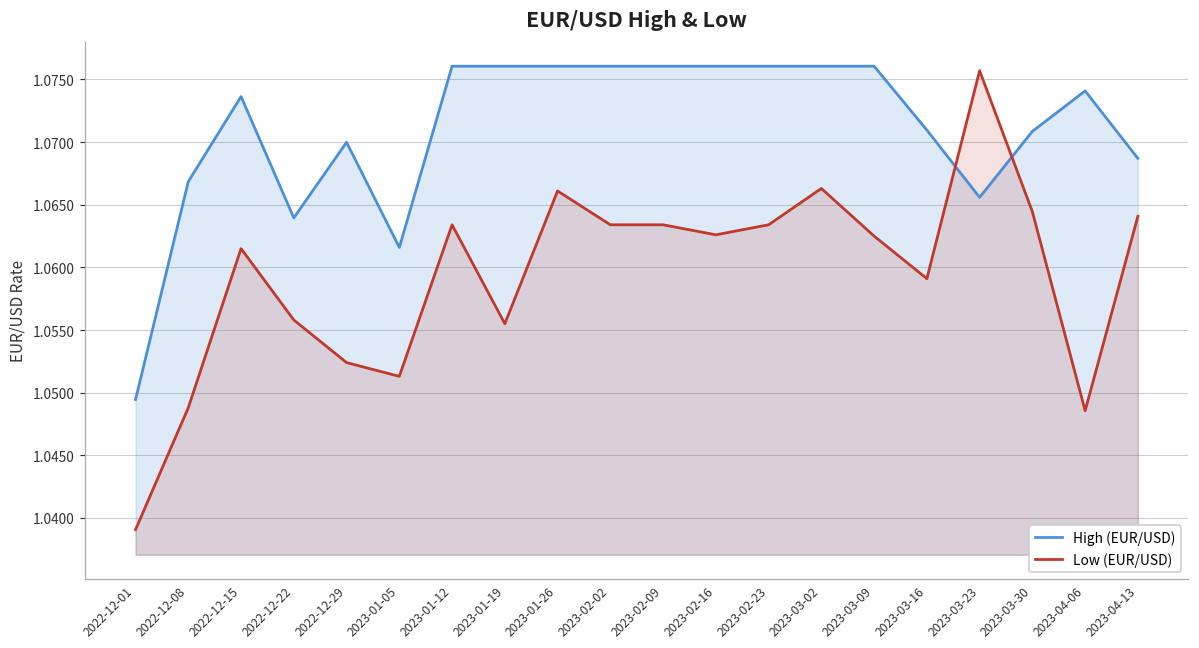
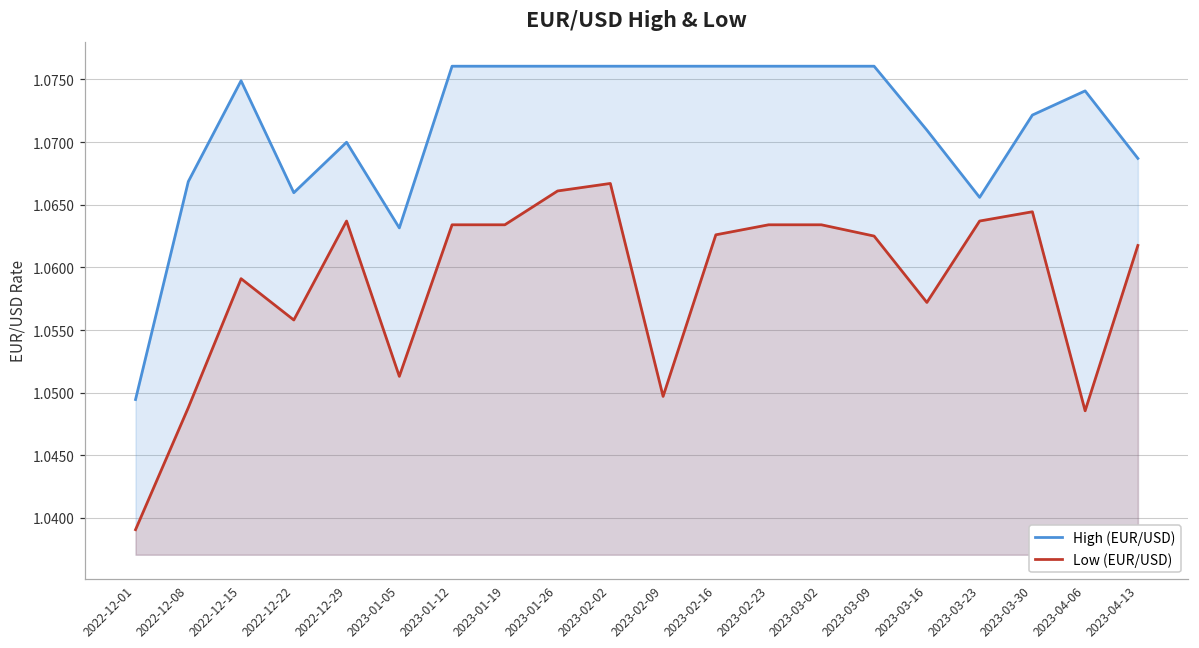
High (EUR/USD), 2022-12-15: 1.0736 -> 1.0749
Low (EUR/USD), 2022-12-15: 1.0615 -> 1.0591
High (EUR/USD), 2022-12-22: 1.0640 -> 1.0660
Low (EUR/USD), 2022-12-29: 1.0524 -> 1.0637
High (EUR/USD), 2023-01-05: 1.0616 -> 1.0632
Low (EUR/USD), 2023-01-19: 1.0555 -> 1.0634
Low (EUR/USD), 2023-02-02: 1.0634 -> 1.0667
Low (EUR/USD), 2023-02-09: 1.0634 -> 1.0497
Low (EUR/USD), 2023-03-02: 1.0663 -> 1.0634
Low (EUR/USD), 2023-03-16: 1.0591 -> 1.0572
Low (EUR/USD), 2023-03-23: 1.0757 -> 1.0637
High (EUR/USD), 2023-03-30: 1.0709 -> 1.0722
Low (EUR/USD), 2023-04-13: 1.0641 -> 1.0618
